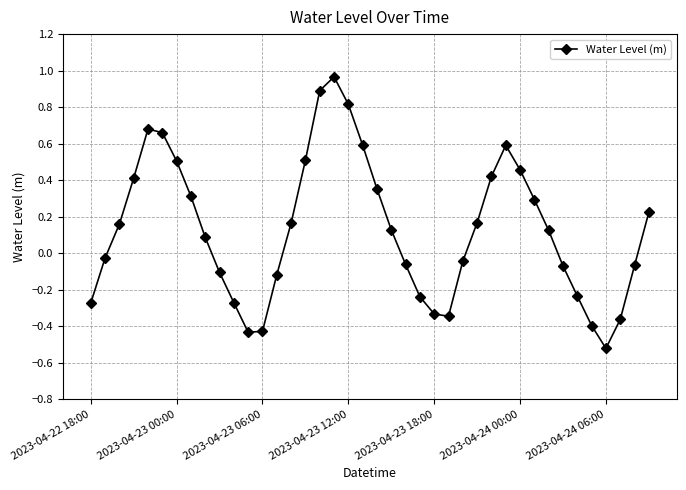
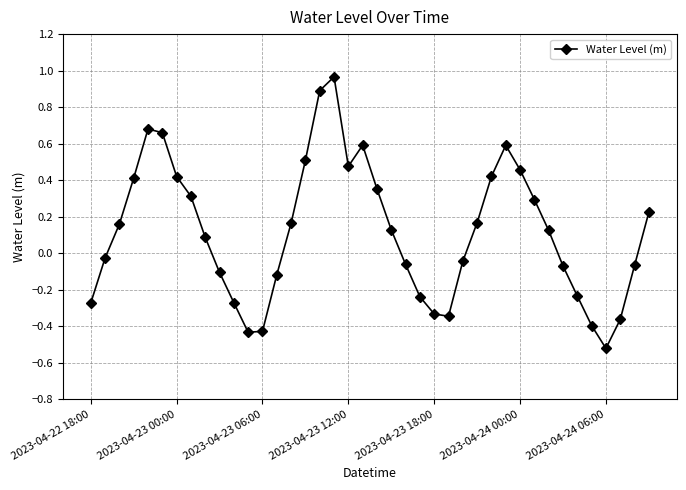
2023-04-23 00:00: 0.50 -> 0.42
2023-04-23 12:00: 0.82 -> 0.48
